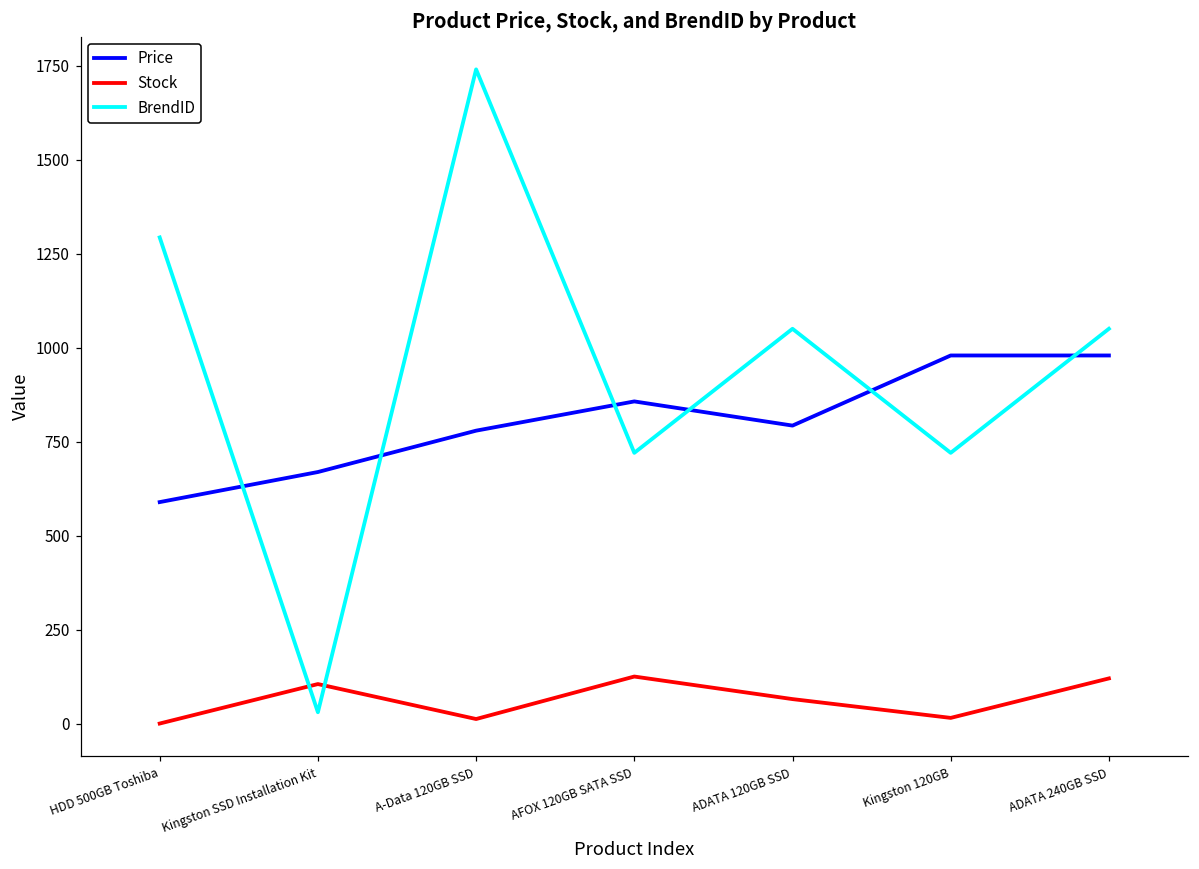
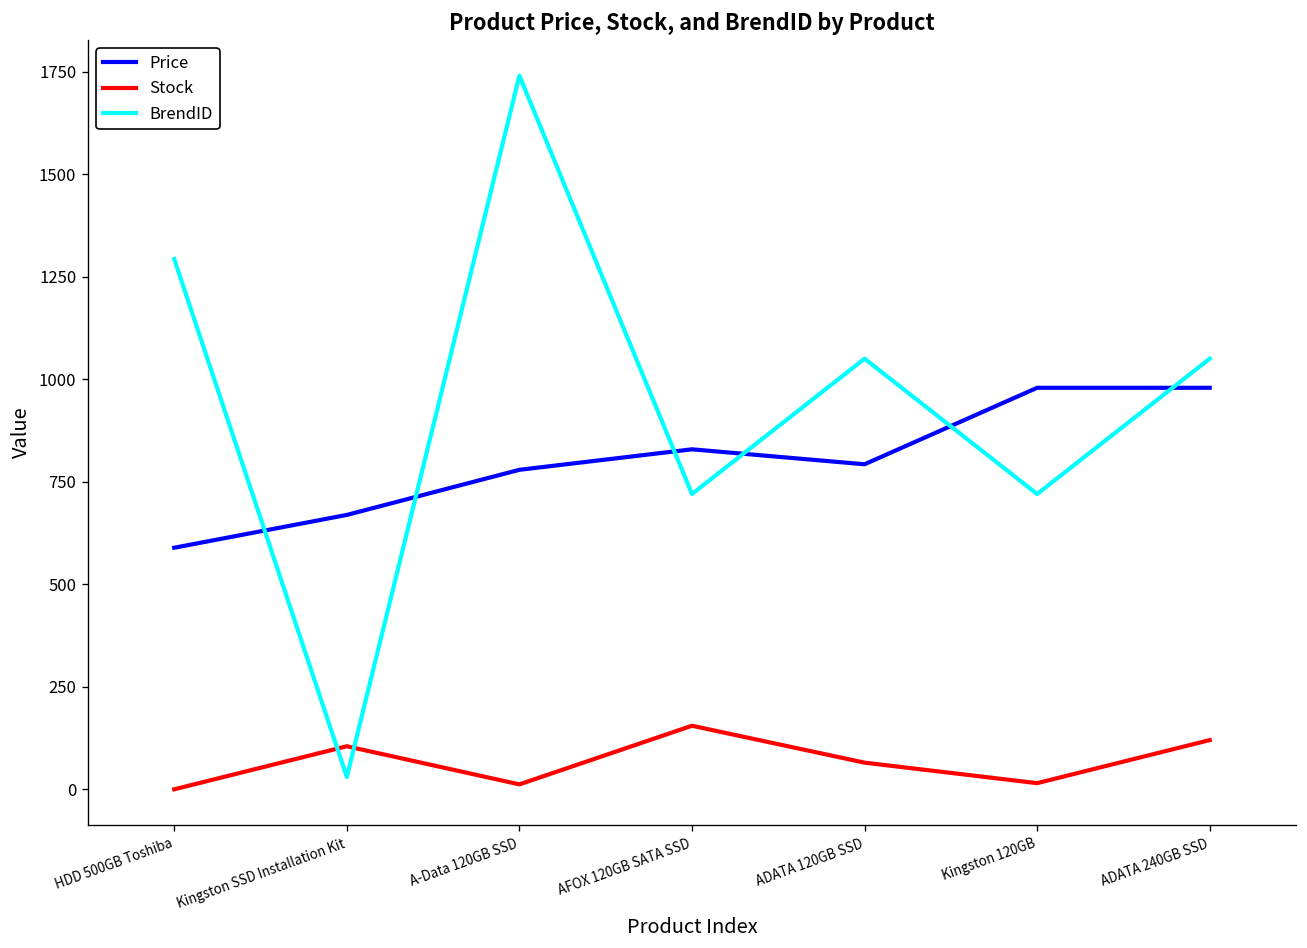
Price, AFOX 120GB SATA SSD: 860 -> 830
Stock, AFOX 120GB SATA SSD: 130 -> 160
